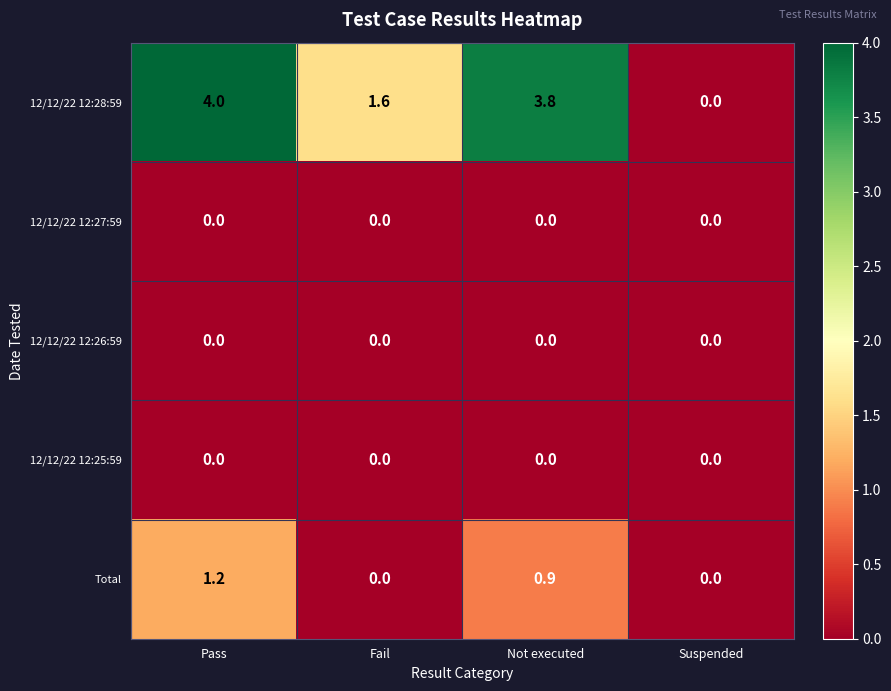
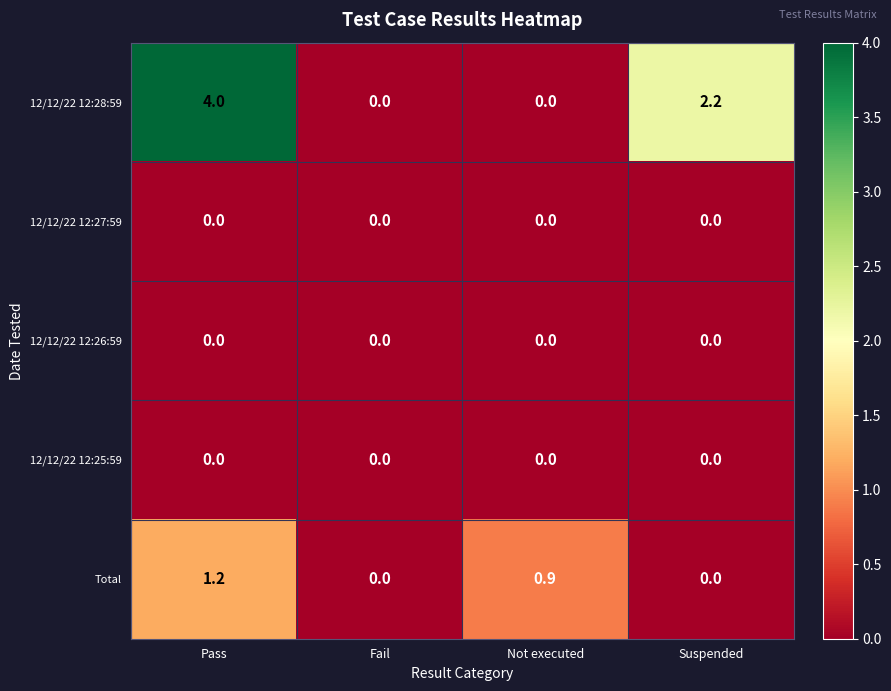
12/12/22 12:28:59, Fail: 1.6 -> 0.0
12/12/22 12:28:59, Not executed: 3.8 -> 0.0
12/12/22 12:28:59, Suspended: 0.0 -> 2.2
